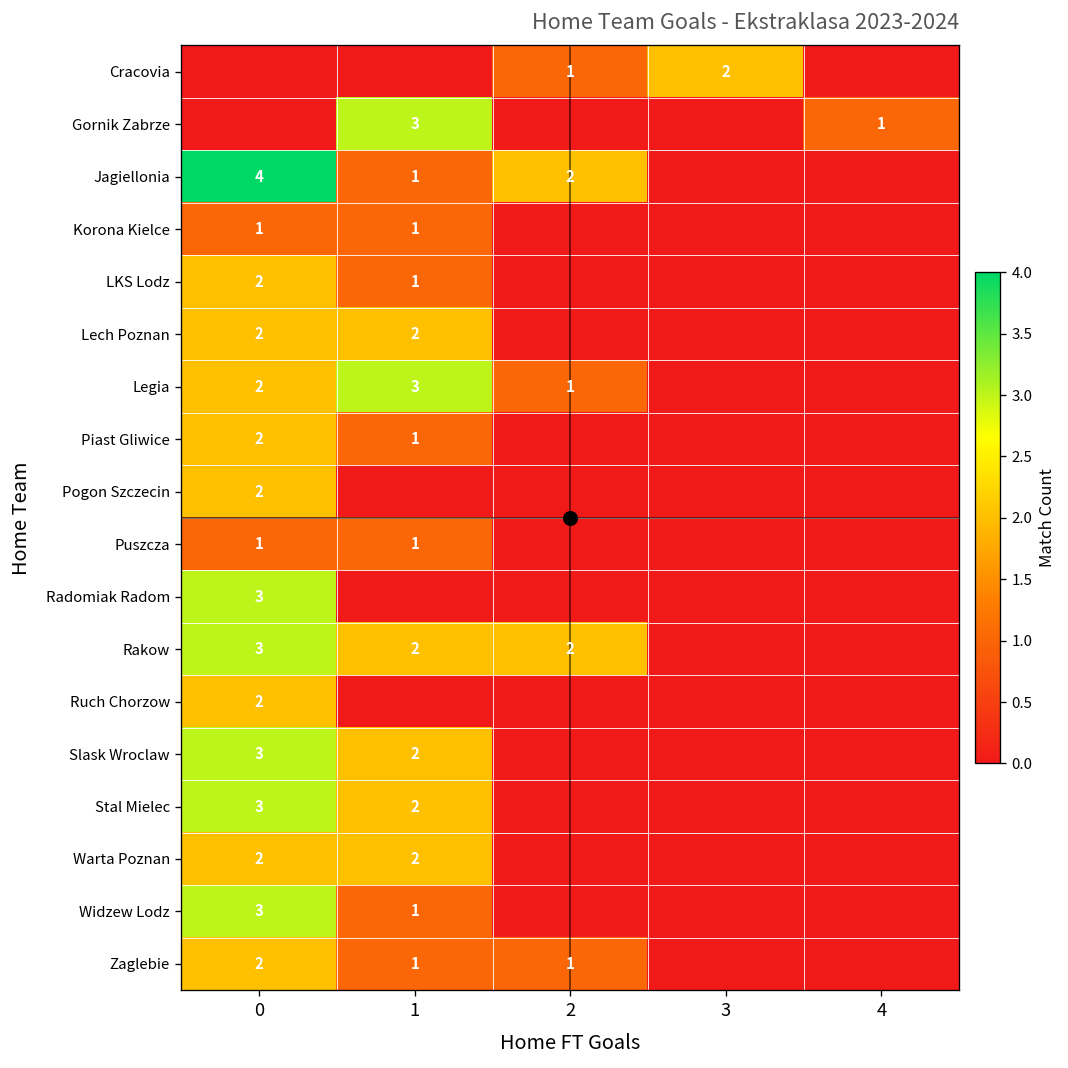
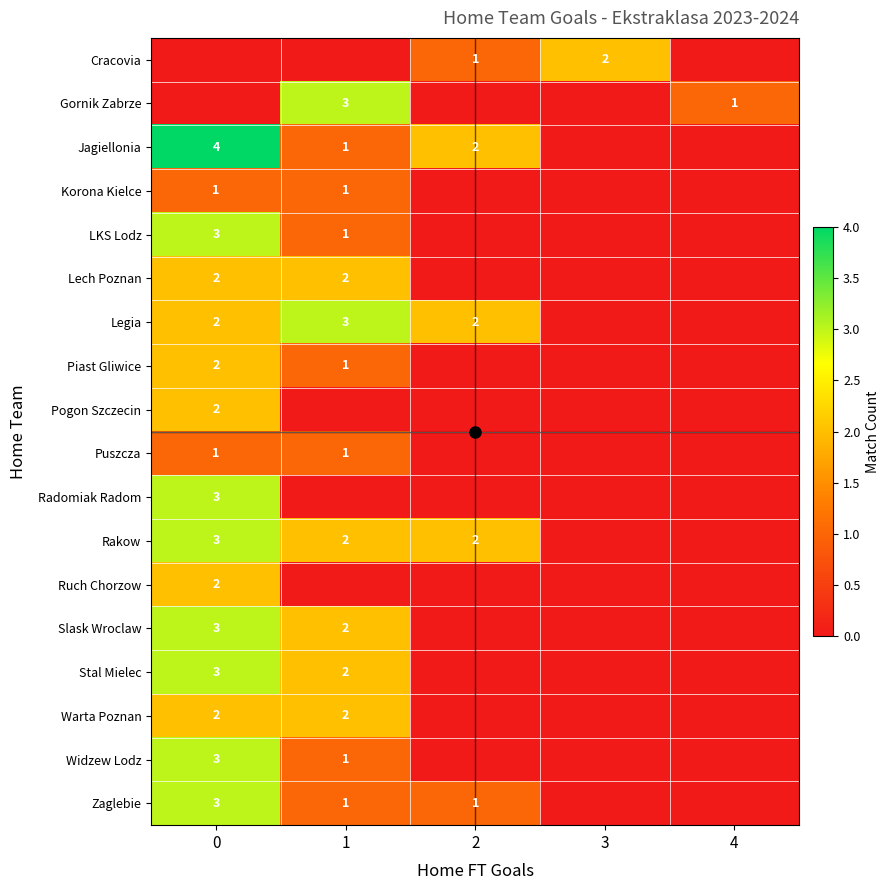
LKS Lodz, 0: 2 -> 3
Legia, 2: 1 -> 2
Zaglebie, 0: 2 -> 3
